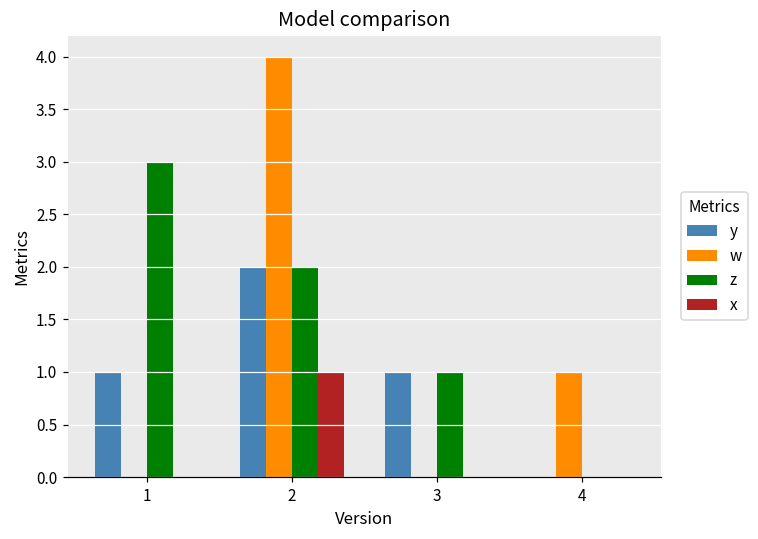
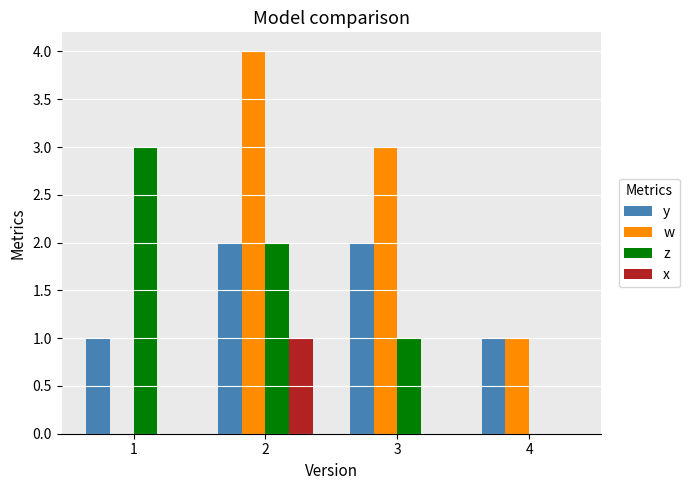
y, 3: 1 -> 2
w, 3: 0 -> 3
y, 4: 0 -> 1
